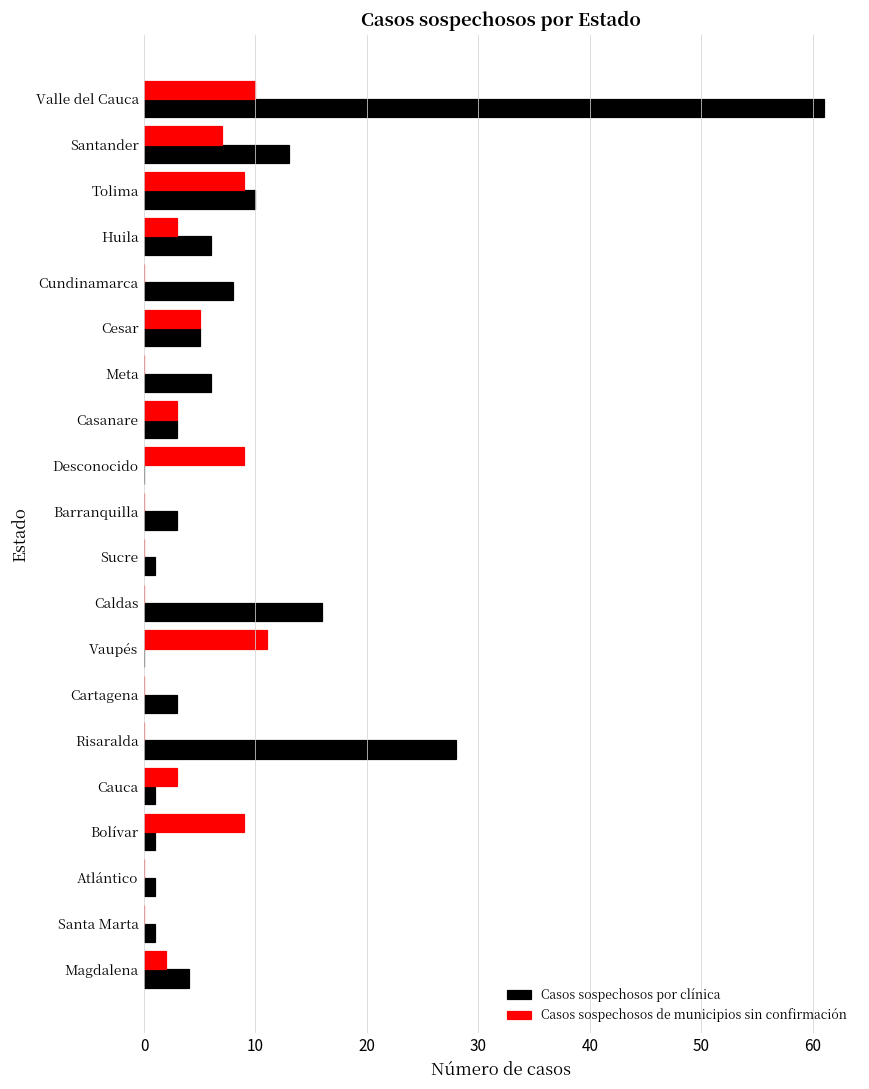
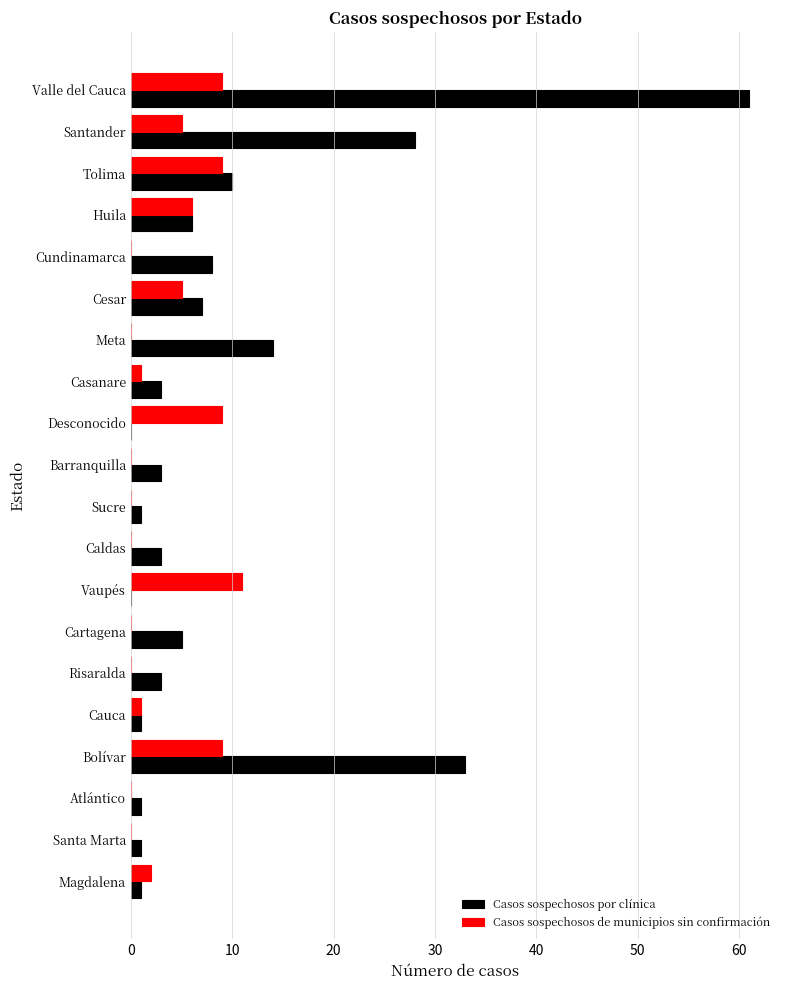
Casos sospechosos de municipios sin confirmación, Valle del Cauca: 10 -> 9
Casos sospechosos de municipios sin confirmación, Santander: 7 -> 5
Casos sospechosos por clínica, Santander: 13 -> 28
Casos sospechosos de municipios sin confirmación, Huila: 3 -> 6
Casos sospechosos por clínica, Cesar: 5 -> 7
Casos sospechosos por clínica, Meta: 6 -> 14
Casos sospechosos de municipios sin confirmación, Casanare: 3 -> 1
Casos sospechosos por clínica, Caldas: 16 -> 3
Casos sospechosos por clínica, Cartagena: 3 -> 5
Casos sospechosos por clínica, Risaralda: 28 -> 3
Casos sospechosos de municipios sin confirmación, Cauca: 3 -> 1
Casos sospechosos por clínica, Bolívar: 1 -> 33
Casos sospechosos por clínica, Magdalena: 4 -> 1
